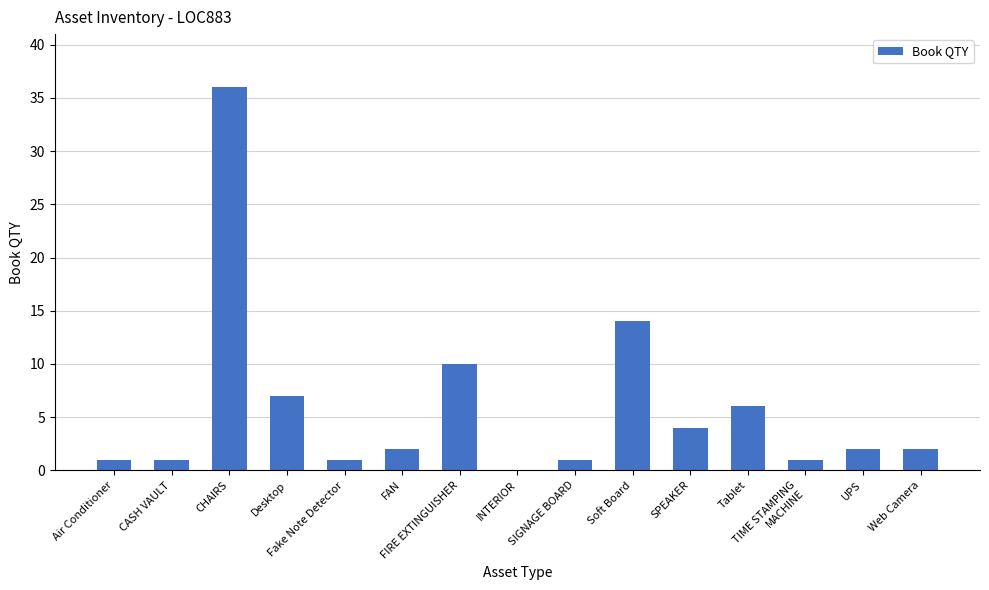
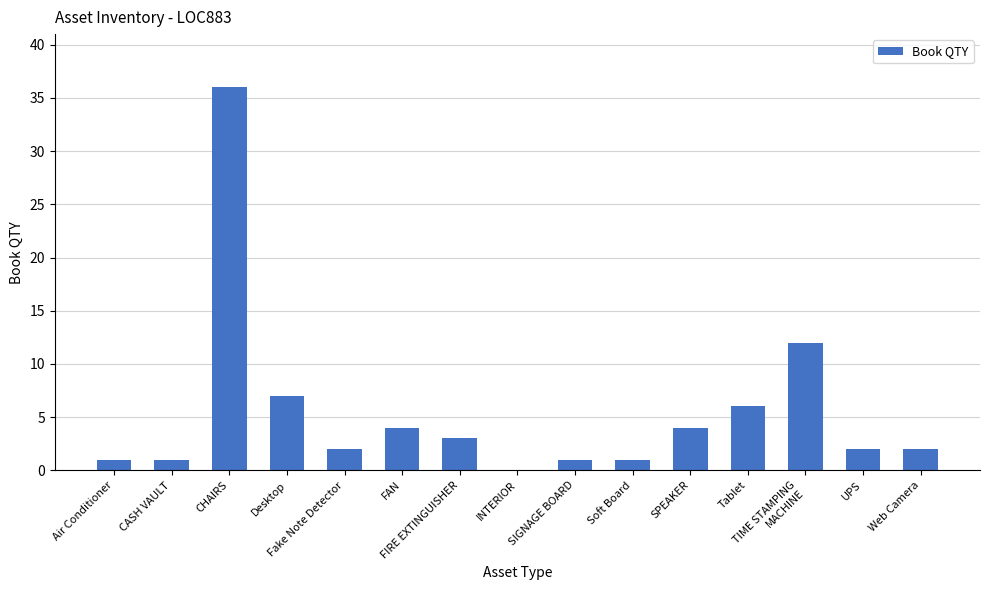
Fake Note Detector: 1 -> 2
FAN: 2 -> 4
FIRE EXTINGUISHER: 10 -> 3
Soft Board: 14 -> 1
TIME STAMPING MACHINE: 1 -> 12
